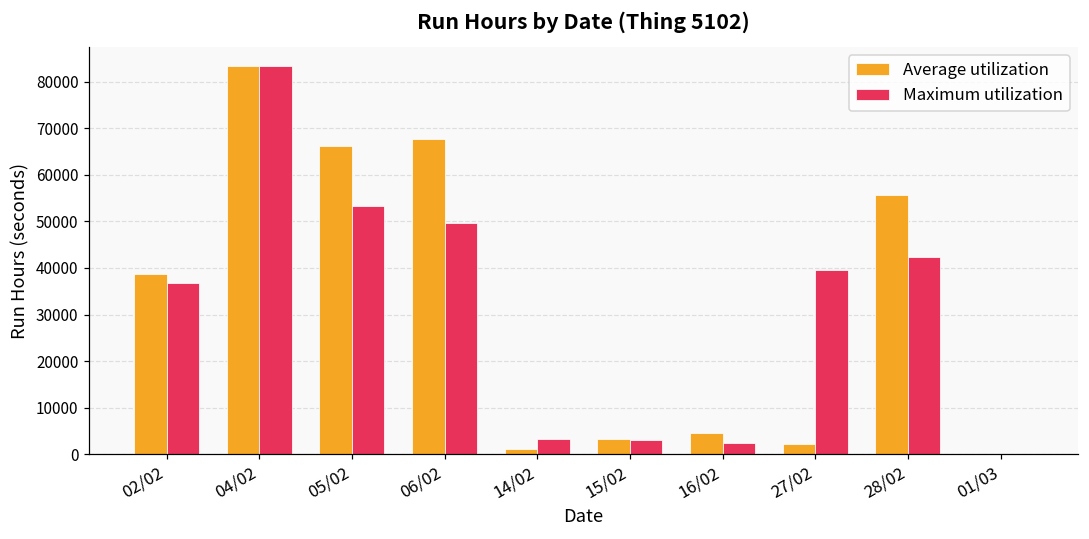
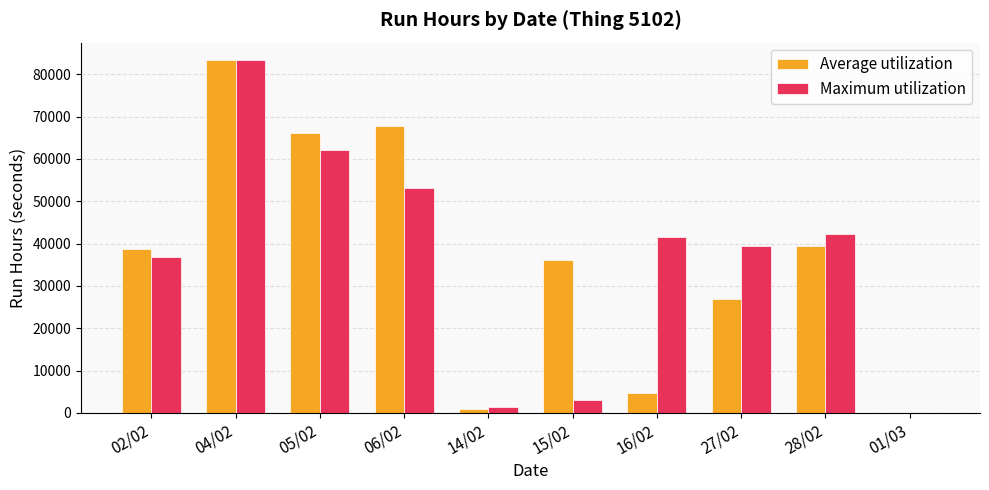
Maximum utilization, 05/02: 53000 -> 62000
Maximum utilization, 06/02: 50000 -> 53000
Maximum utilization, 14/02: 3000 -> 1000
Average utilization, 15/02: 3000 -> 36000
Maximum utilization, 16/02: 2000 -> 41000
Average utilization, 27/02: 2000 -> 27000
Average utilization, 28/02: 56000 -> 39000
